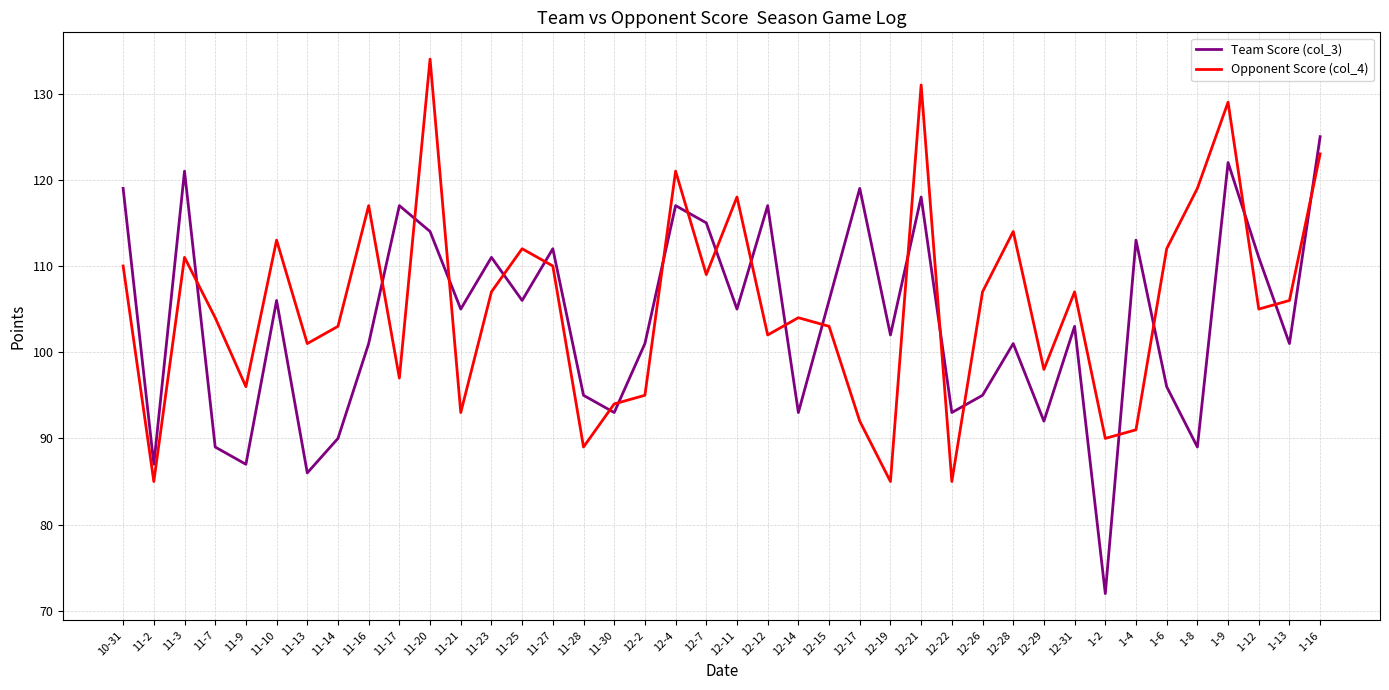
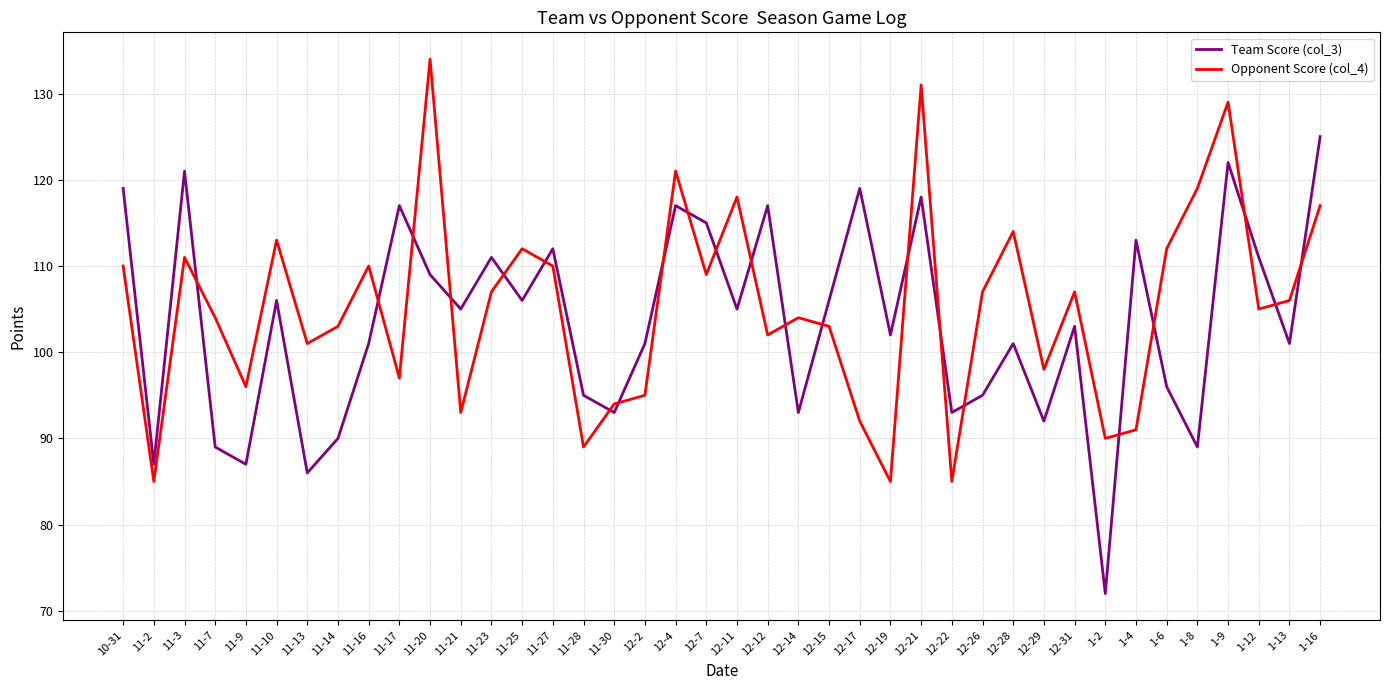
Opponent Score (col_4), 11-16: 117 -> 110
Team Score (col_3), 11-20: 114 -> 109
Opponent Score (col_4), 1-16: 123 -> 117
